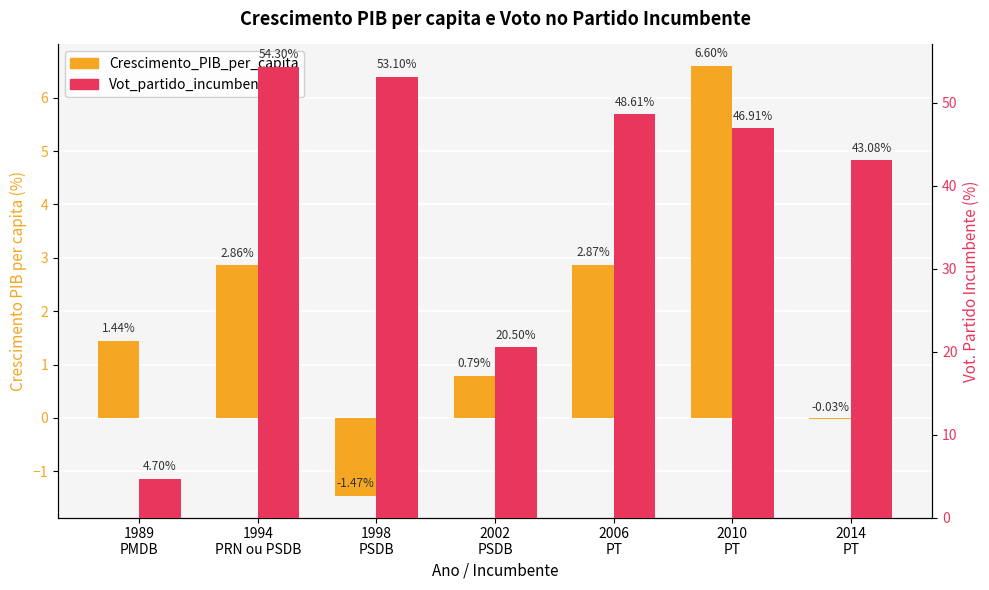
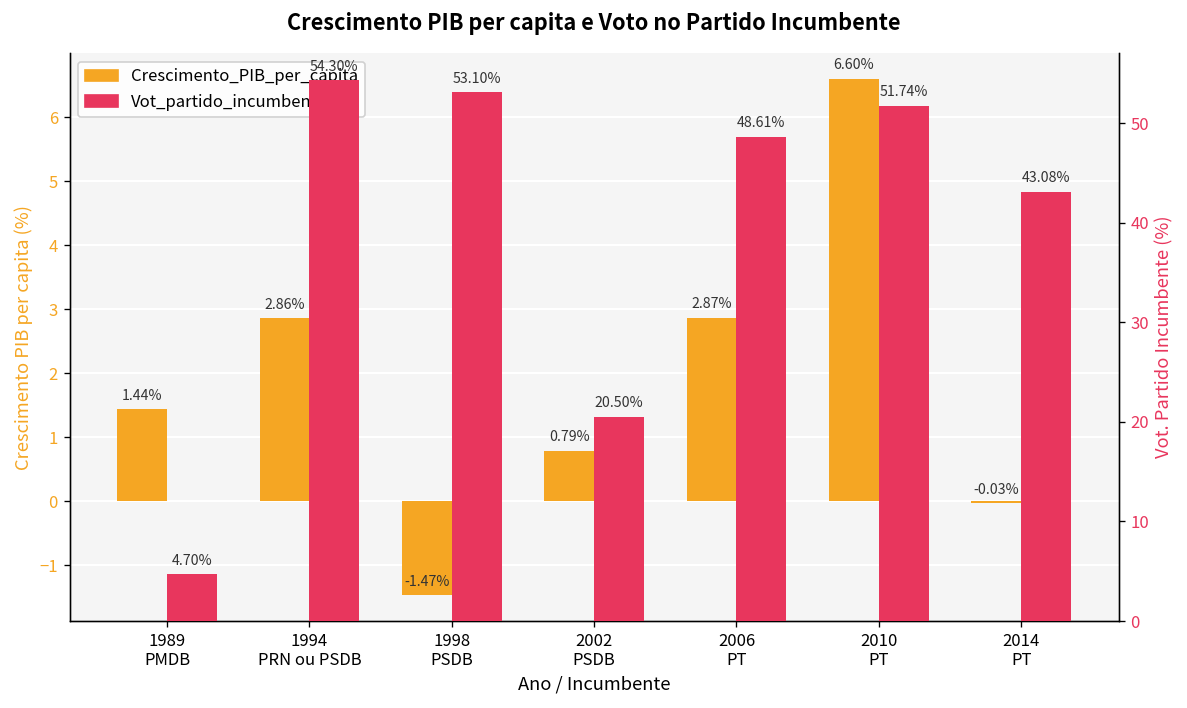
Vot_partido_incumbente, 2010 PT: 46.91% -> 51.74%
